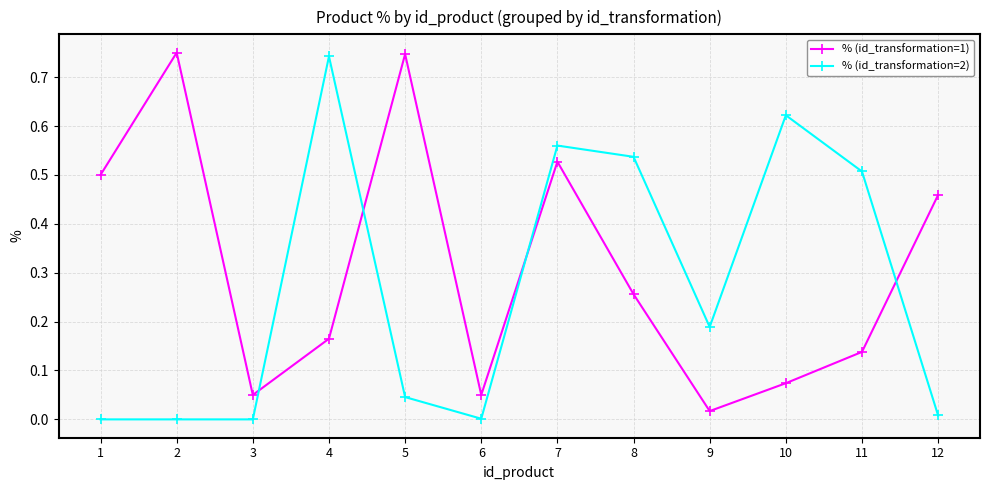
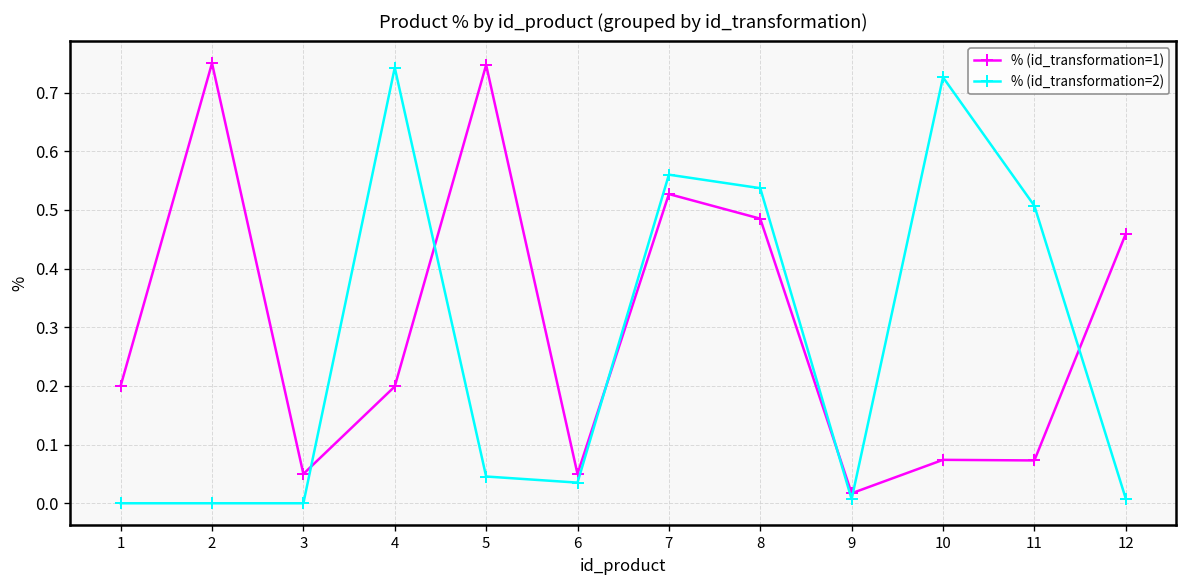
% (id_transformation=1), 1: 0.5 -> 0.2
% (id_transformation=1), 4: 0.17 -> 0.20
% (id_transformation=2), 6: 0.00 -> 0.04
% (id_transformation=1), 8: 0.26 -> 0.49
% (id_transformation=2), 9: 0.19 -> 0.01
% (id_transformation=2), 10: 0.62 -> 0.73
% (id_transformation=1), 11: 0.14 -> 0.07
